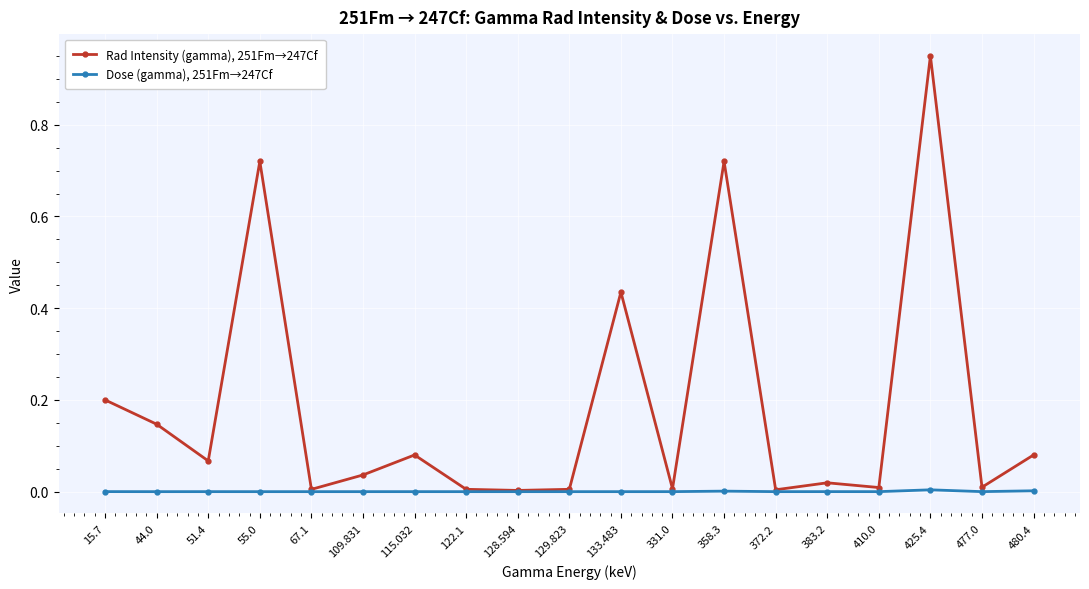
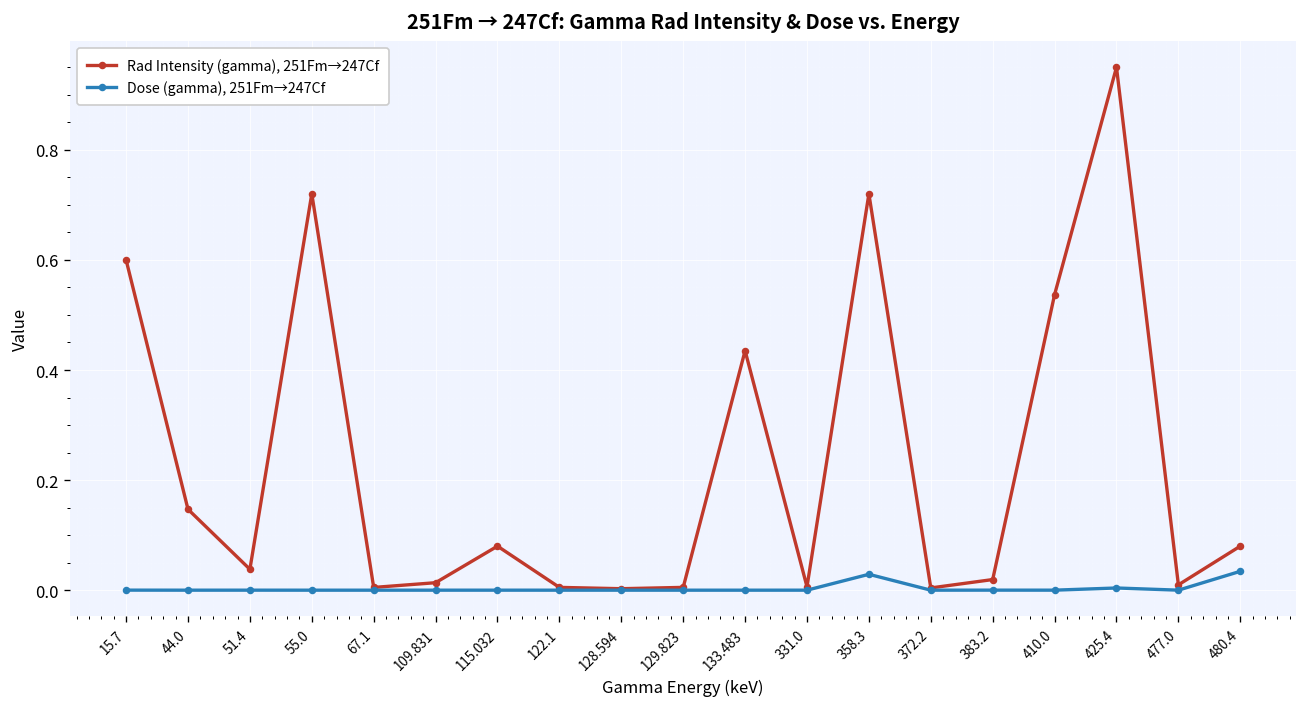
Rad Intensity (gamma), 251Fm→247Cf, 15.7: 0.2 -> 0.6
Rad Intensity (gamma), 251Fm→247Cf, 51.4: 0.07 -> 0.04
Rad Intensity (gamma), 251Fm→247Cf, 109.831: 0.04 -> 0.01
Dose (gamma), 251Fm→247Cf, 358.3: 0.00 -> 0.03
Rad Intensity (gamma), 251Fm→247Cf, 410.0: 0.01 -> 0.54
Dose (gamma), 251Fm→247Cf, 480.4: 0.00 -> 0.03
